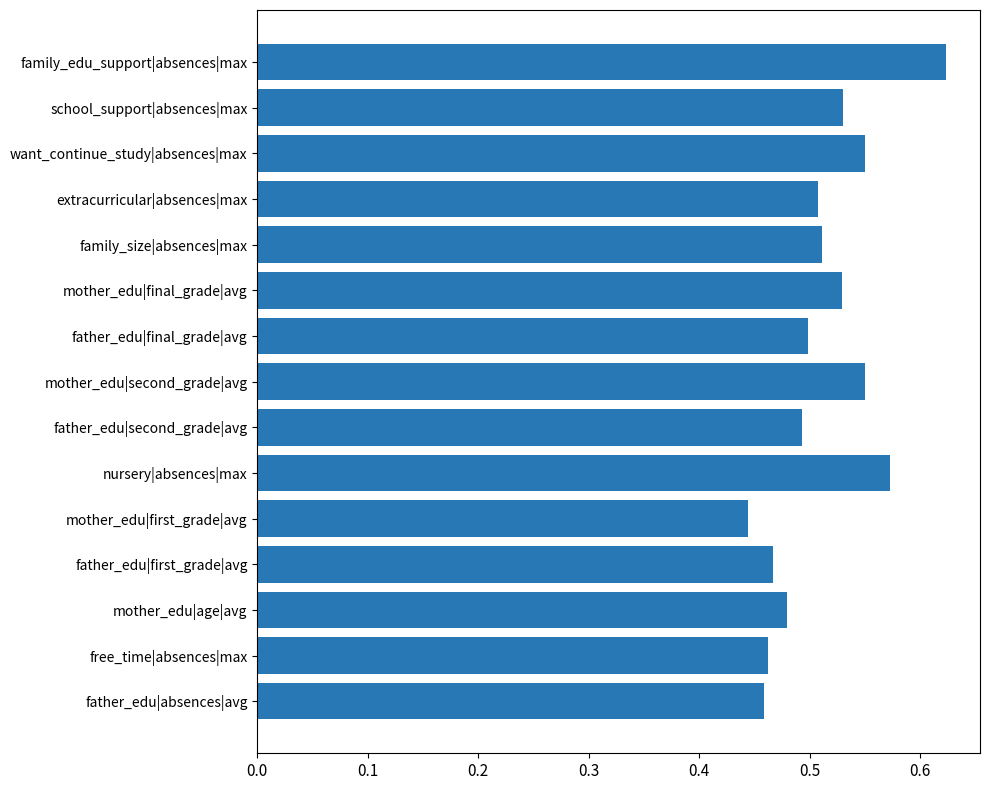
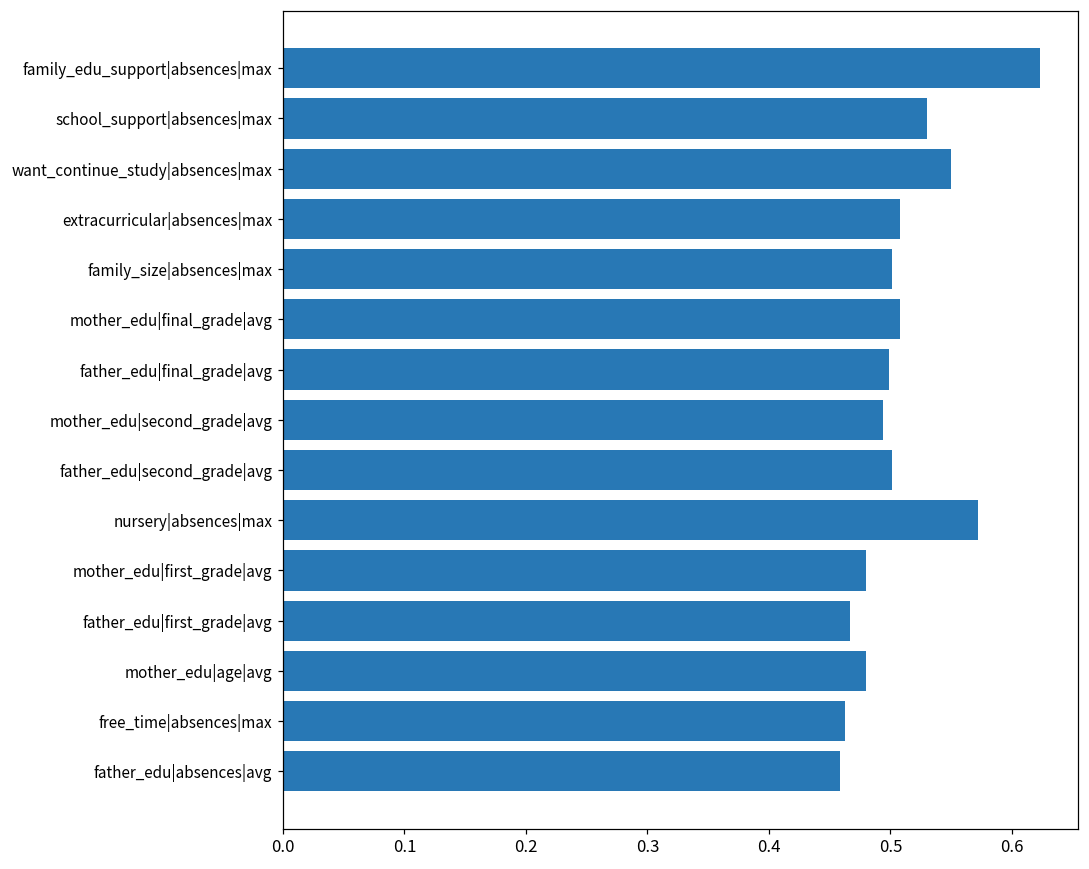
family_size|absences|max: 0.511 -> 0.501
mother_edu|final_grade|avg: 0.529 -> 0.508
mother_edu|second_grade|avg: 0.550 -> 0.494
father_edu|second_grade|avg: 0.493 -> 0.501
mother_edu|first_grade|avg: 0.444 -> 0.480
